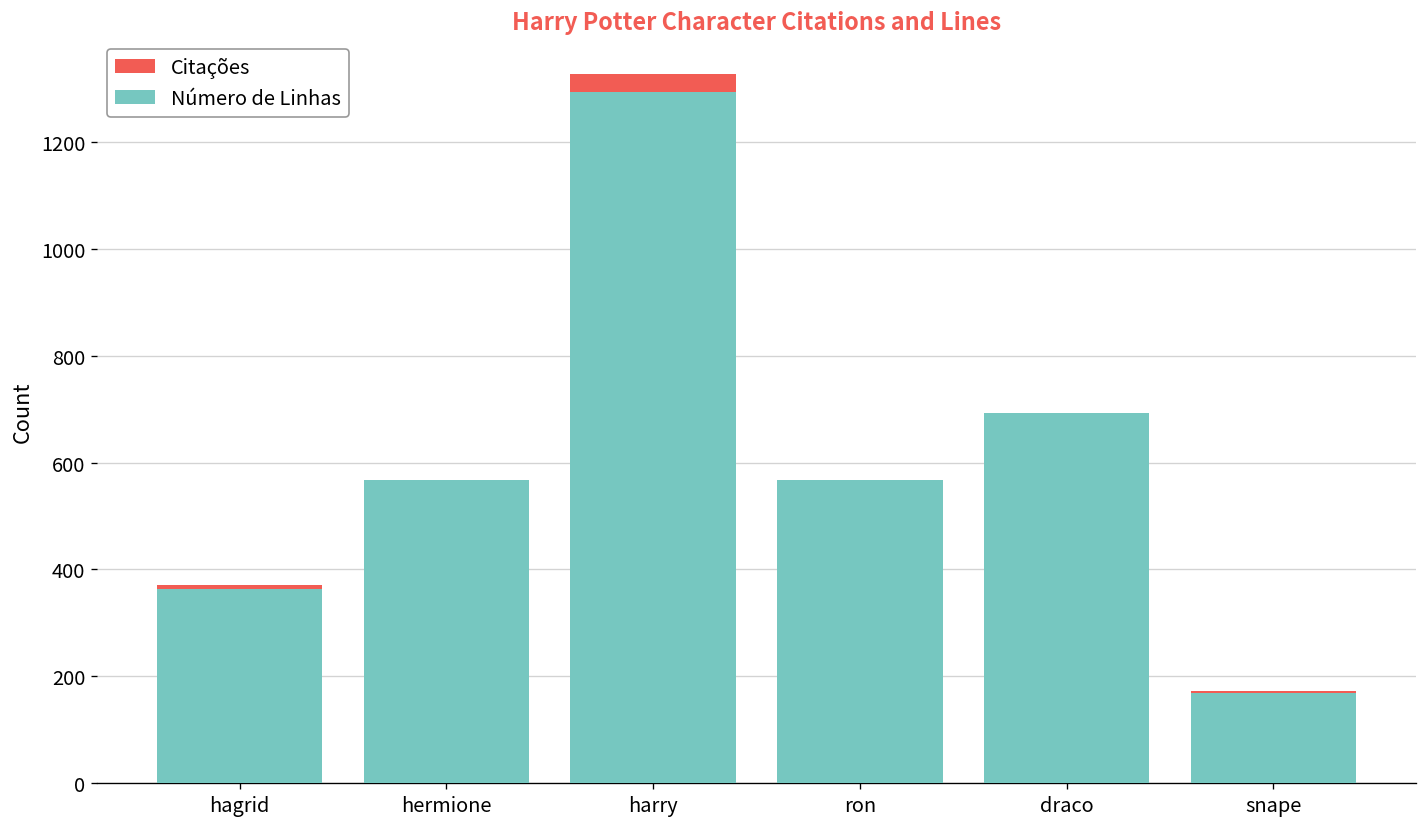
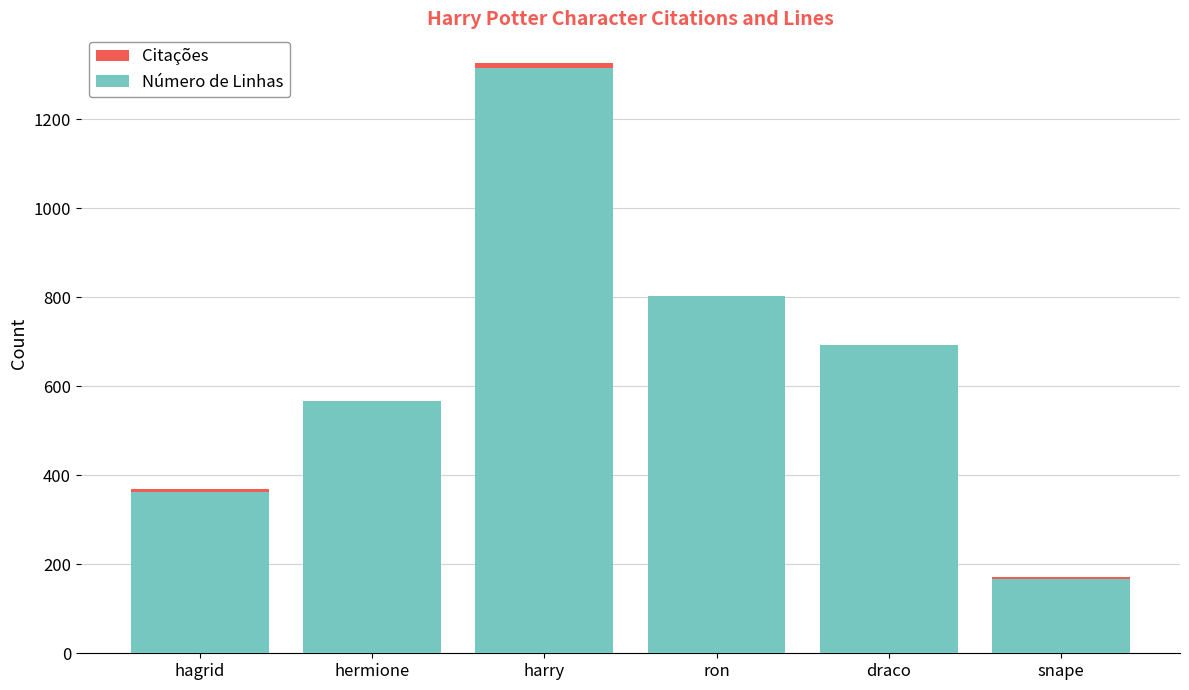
Número de Linhas, harry: 1300 -> 1320
Número de Linhas, ron: 570 -> 800
